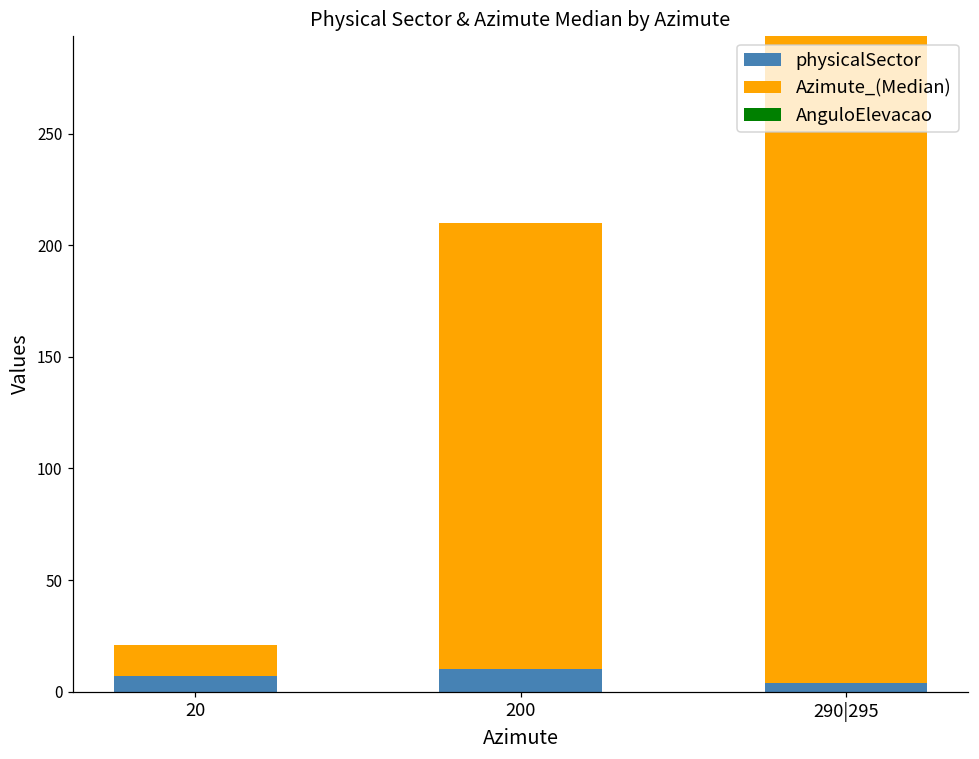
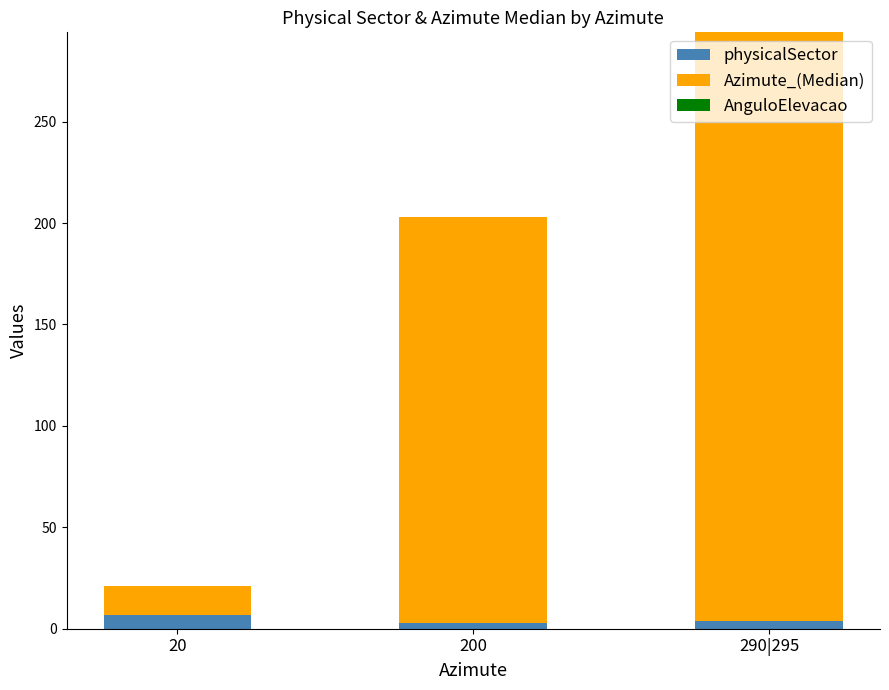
physicalSector, 200: 10 -> 3
